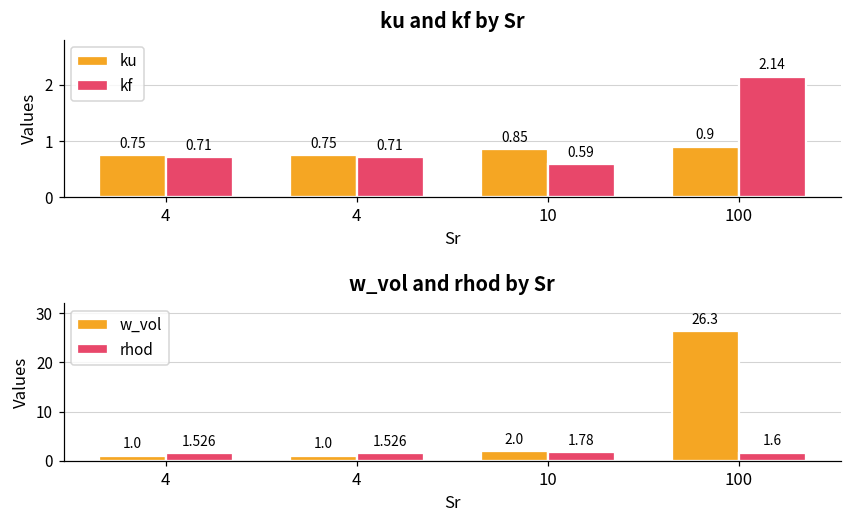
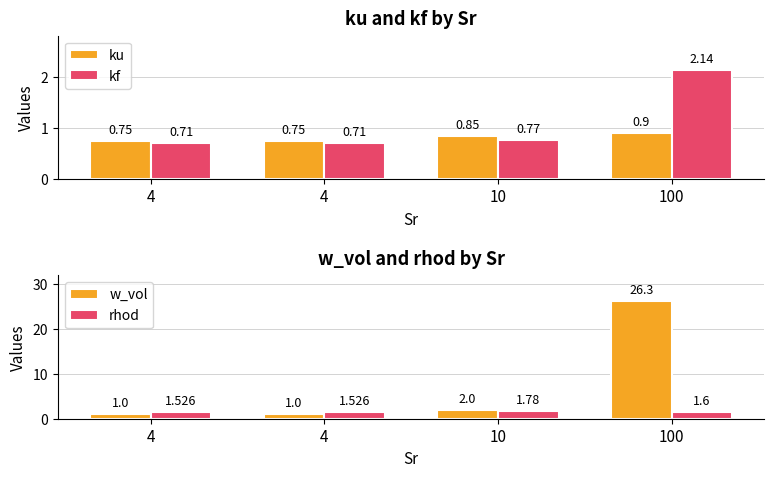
ku and kf by Sr, kf, 10: 0.59 -> 0.77
